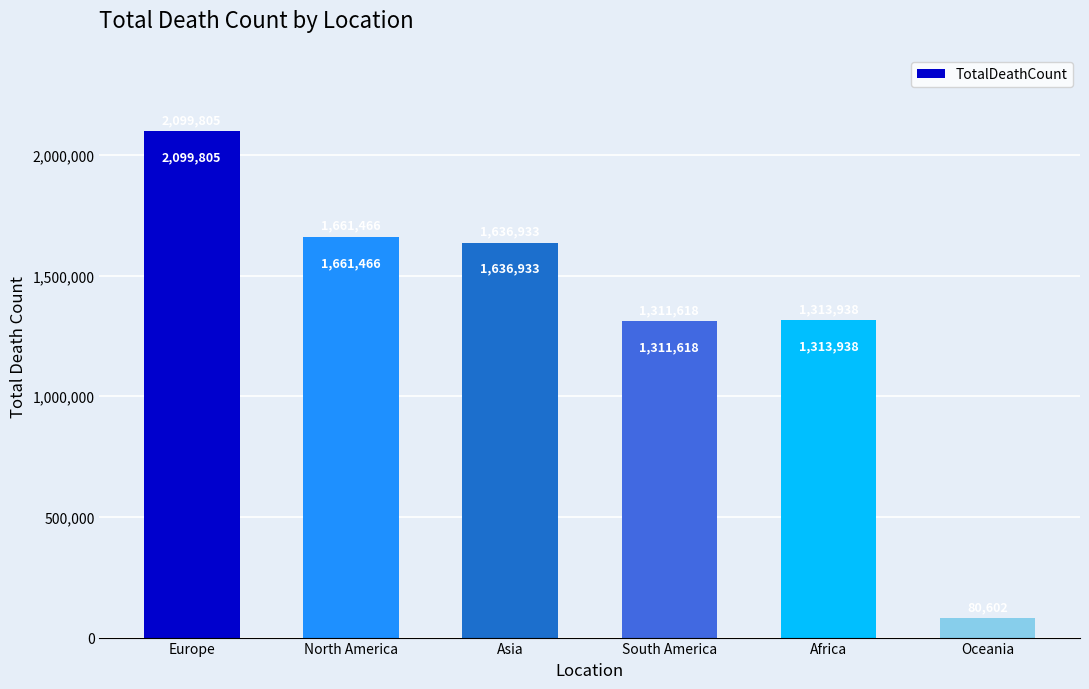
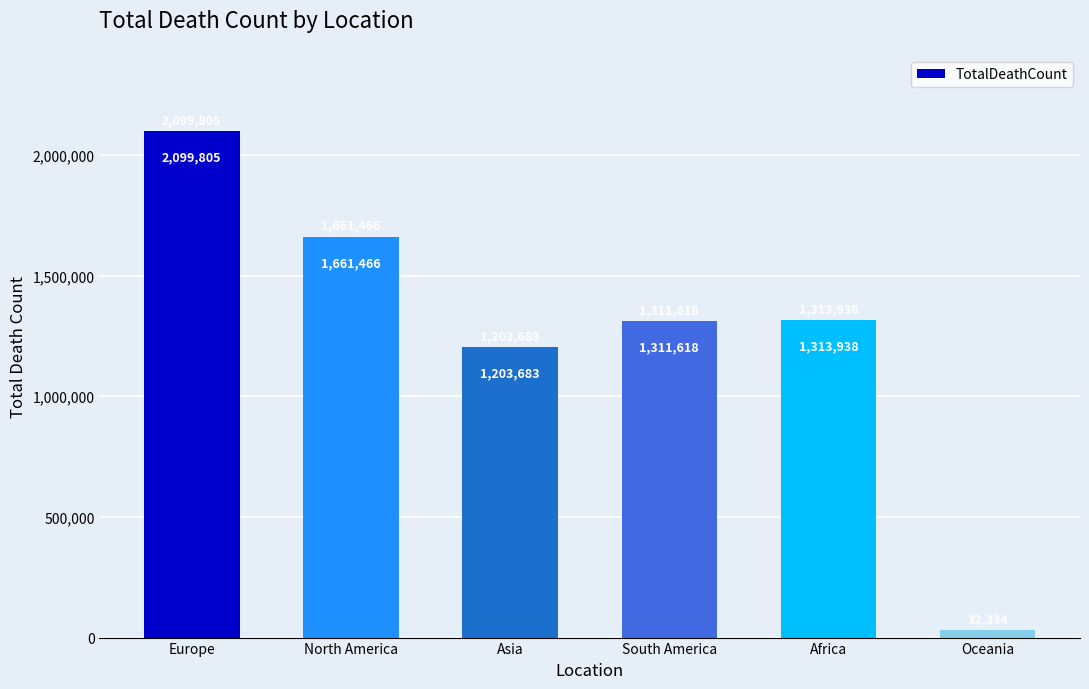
Asia: 1,636,933 -> 1,203,683
Oceania: 80,000 -> 30,000
